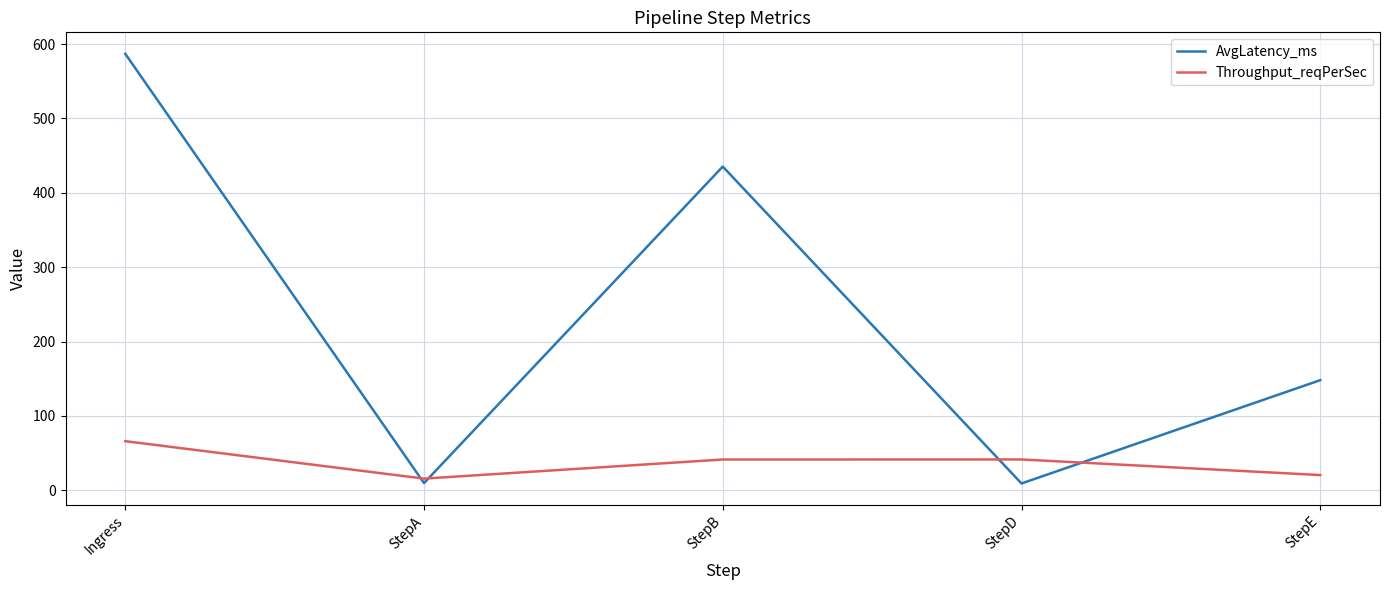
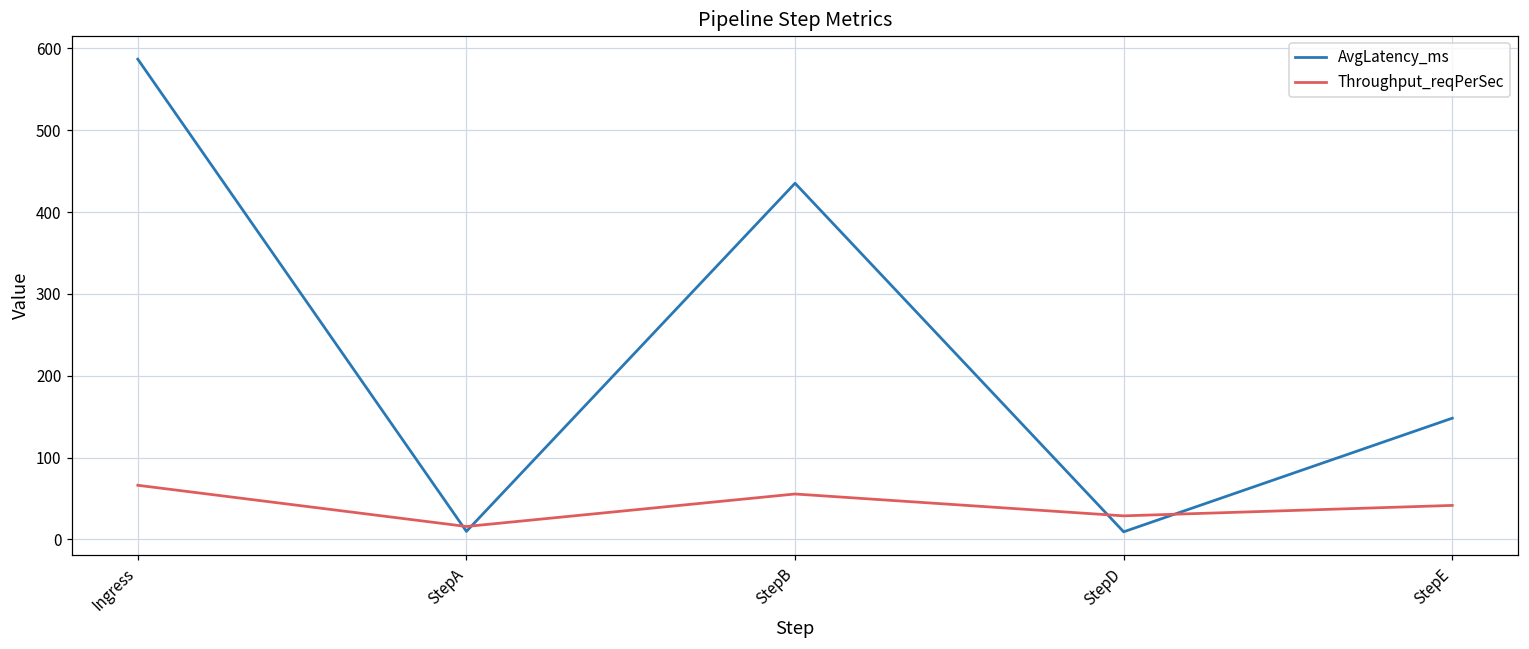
Throughput_reqPerSec, StepB: 40 -> 60
Throughput_reqPerSec, StepD: 40 -> 30
Throughput_reqPerSec, StepE: 20 -> 40
